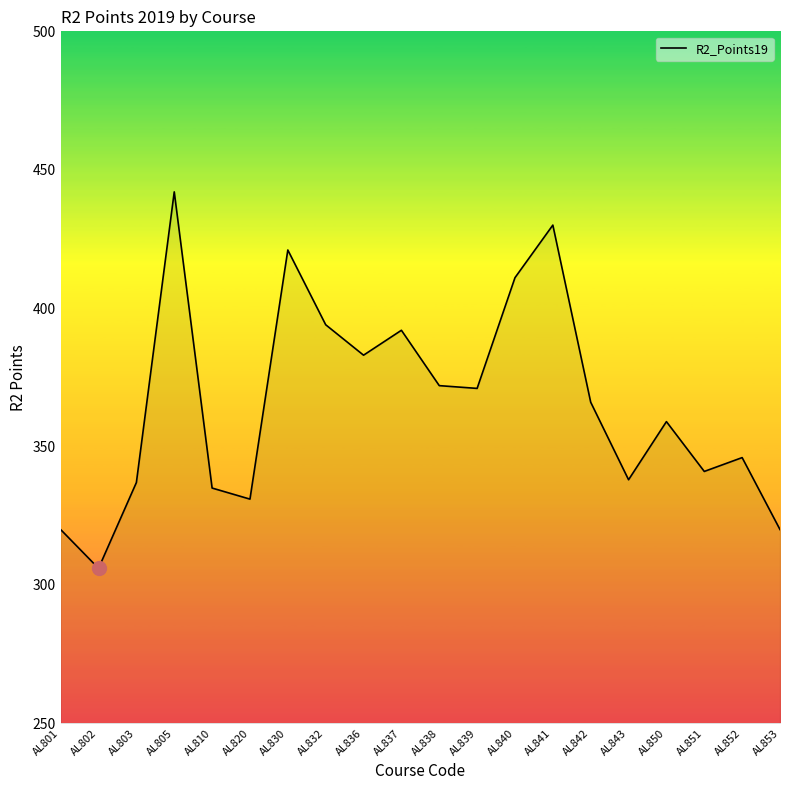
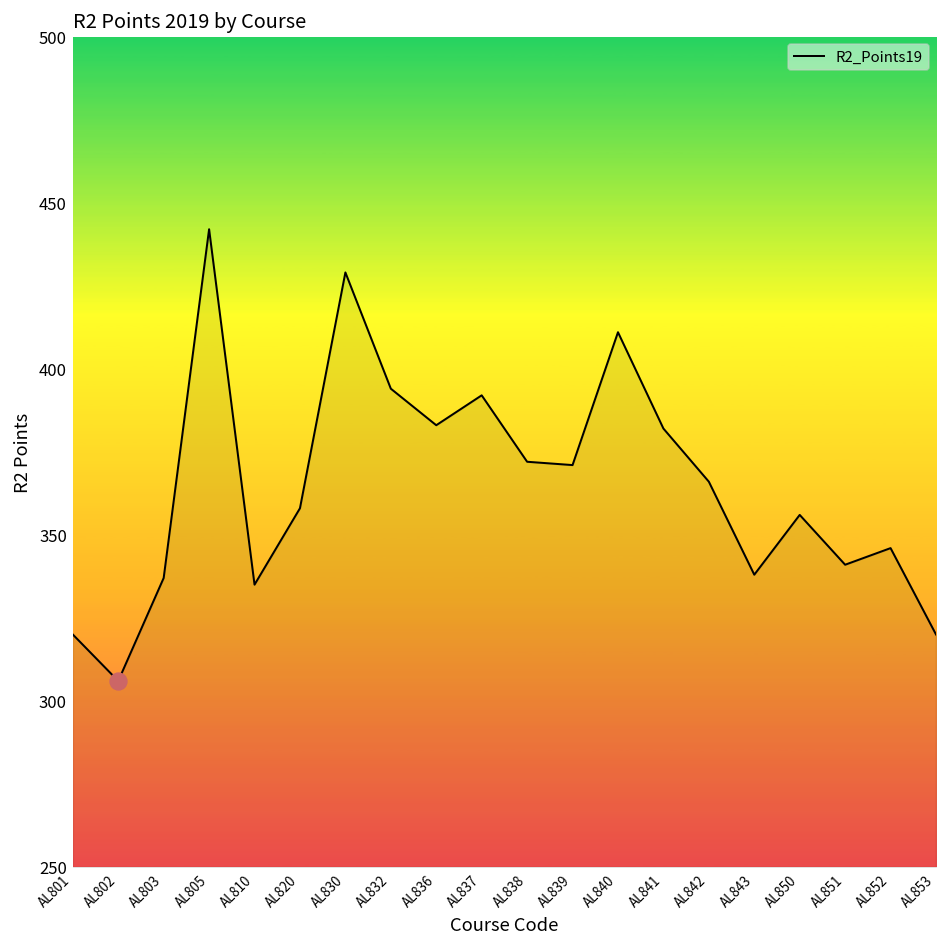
R2_Points19, AL820: 331 -> 358
R2_Points19, AL830: 421 -> 429
R2_Points19, AL841: 430 -> 382
R2_Points19, AL850: 359 -> 356
